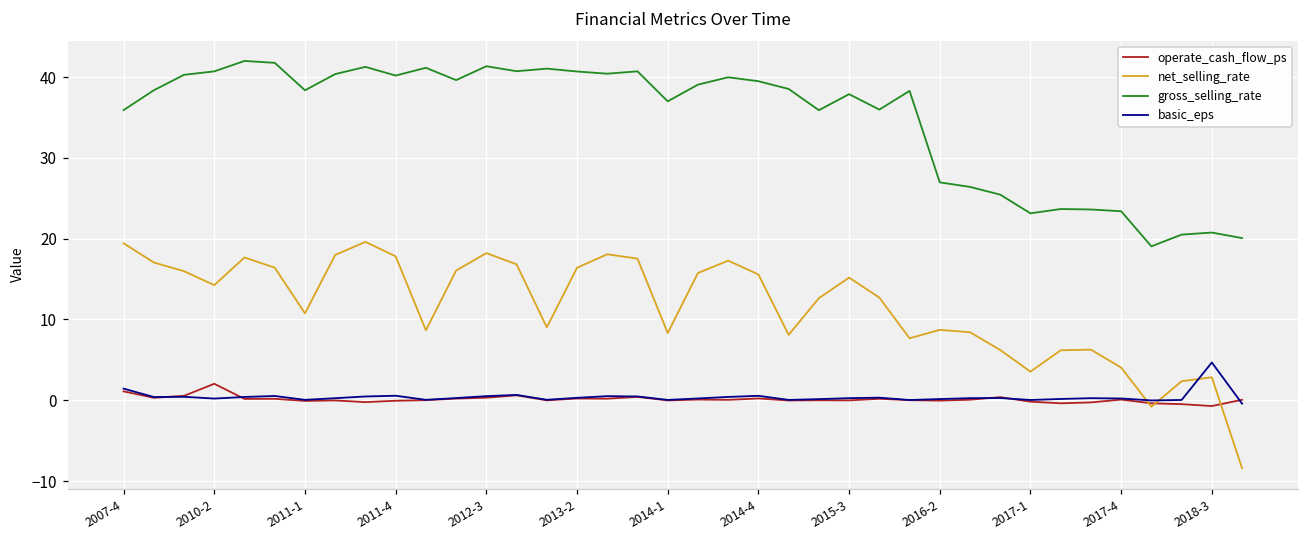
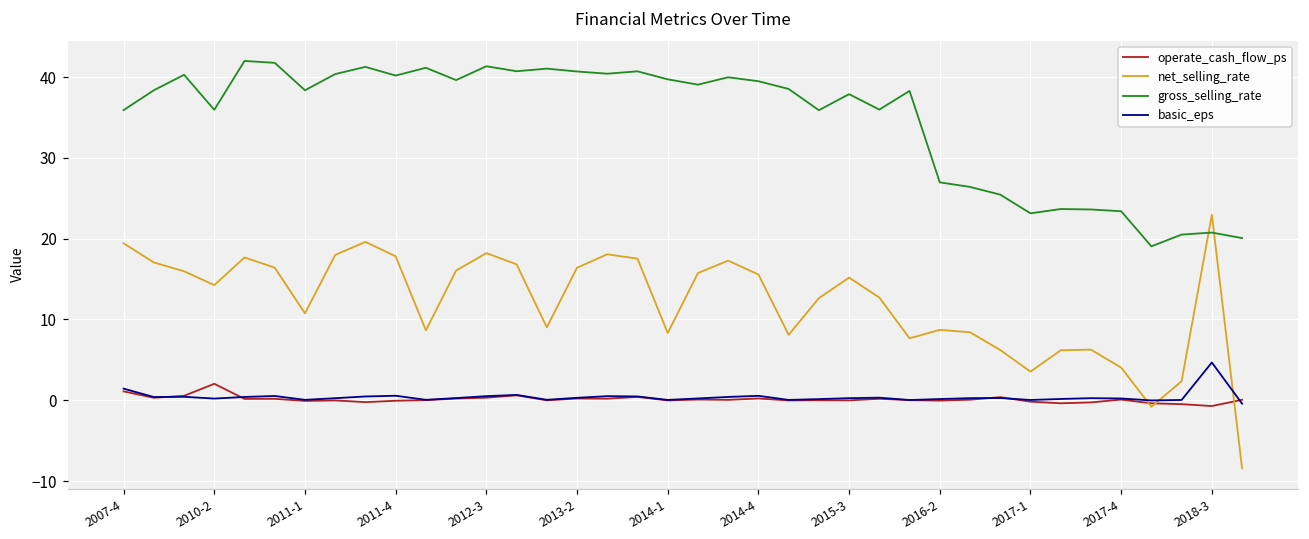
gross_selling_rate, 2010-2: 41 -> 36
gross_selling_rate, 2014-1: 37 -> 40
net_selling_rate, 2018-3: 3 -> 23
